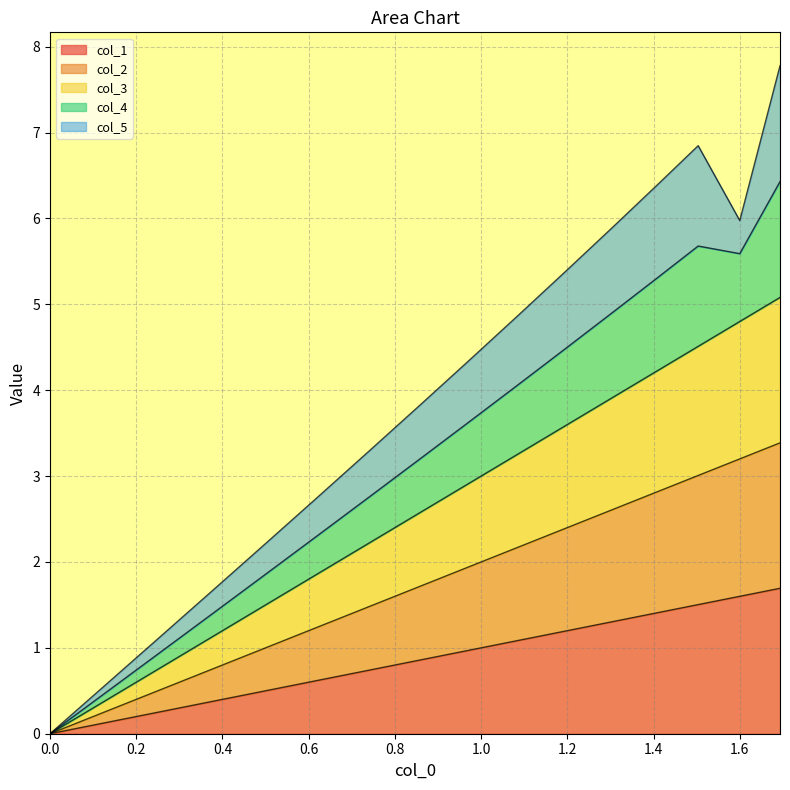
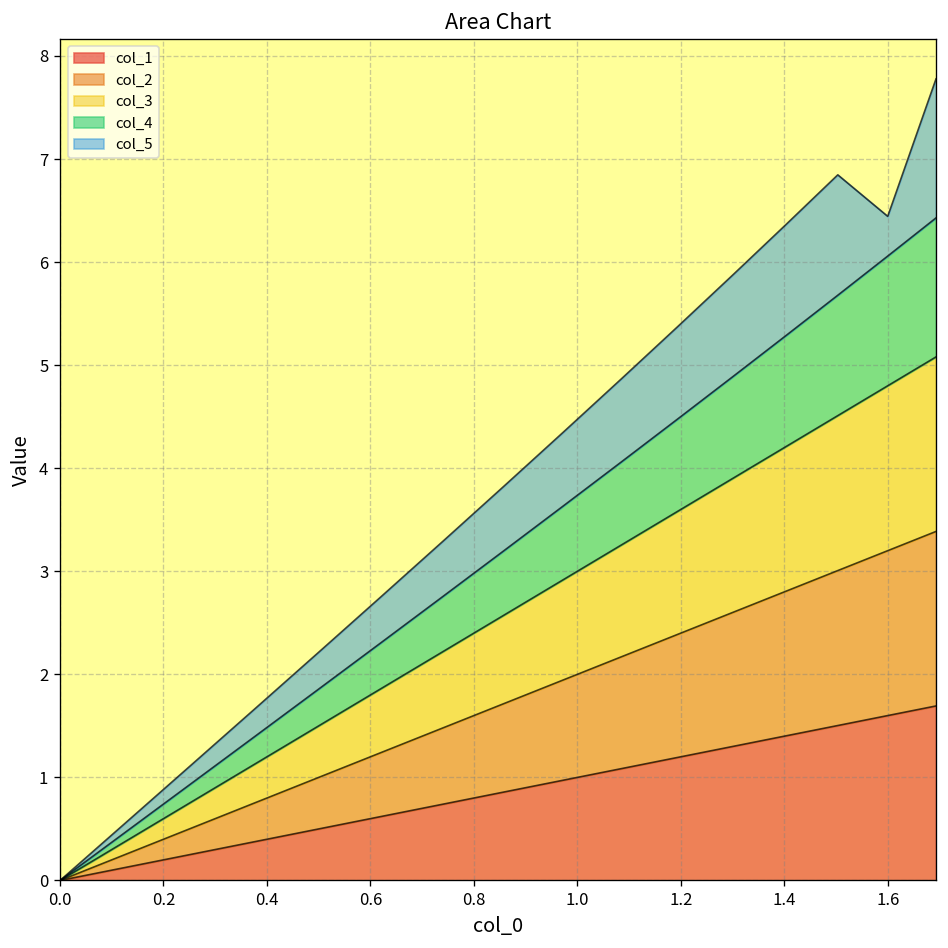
col_4, 1.6: 0.8 -> 1.3
